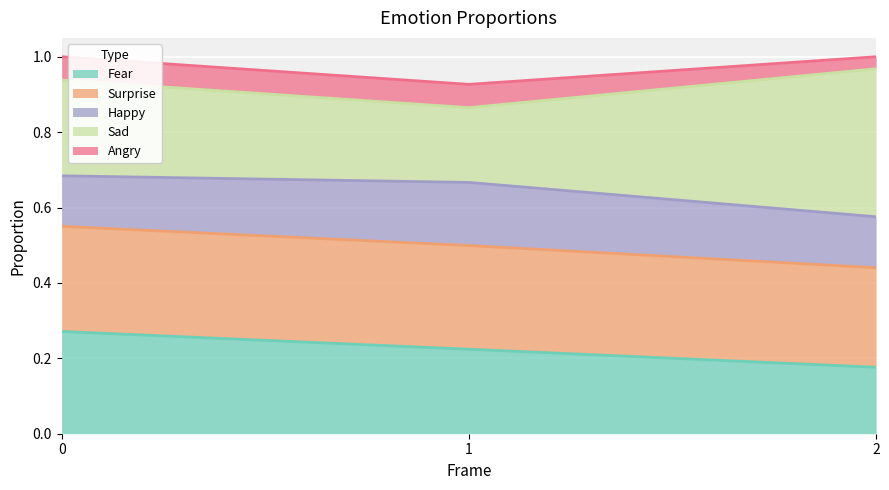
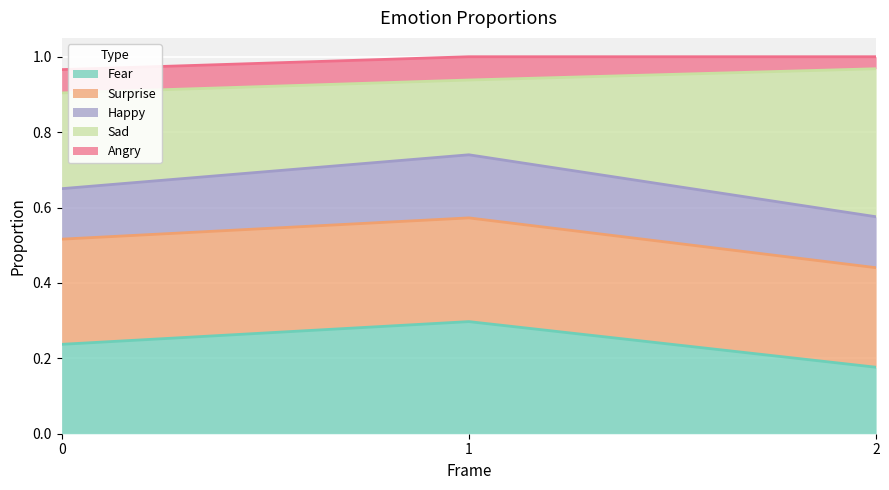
Fear, 0: 0.27 -> 0.24
Fear, 1: 0.22 -> 0.30
